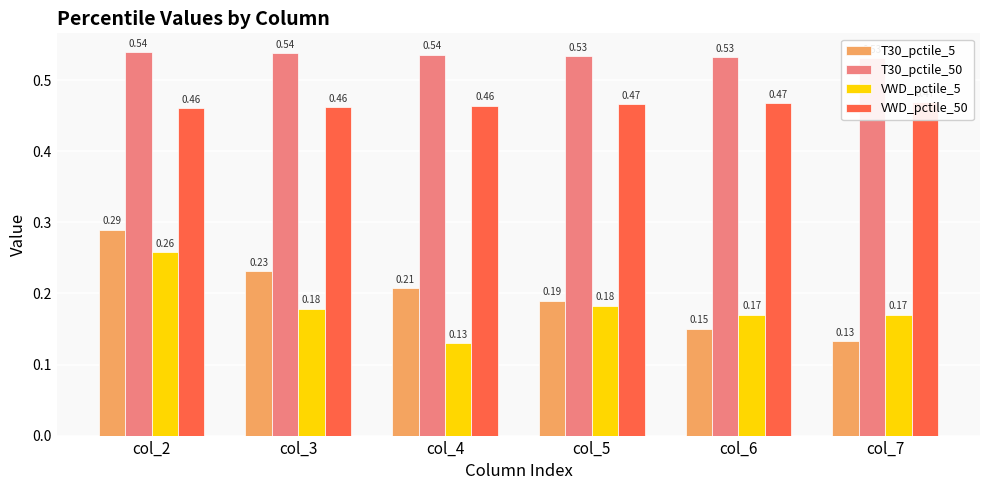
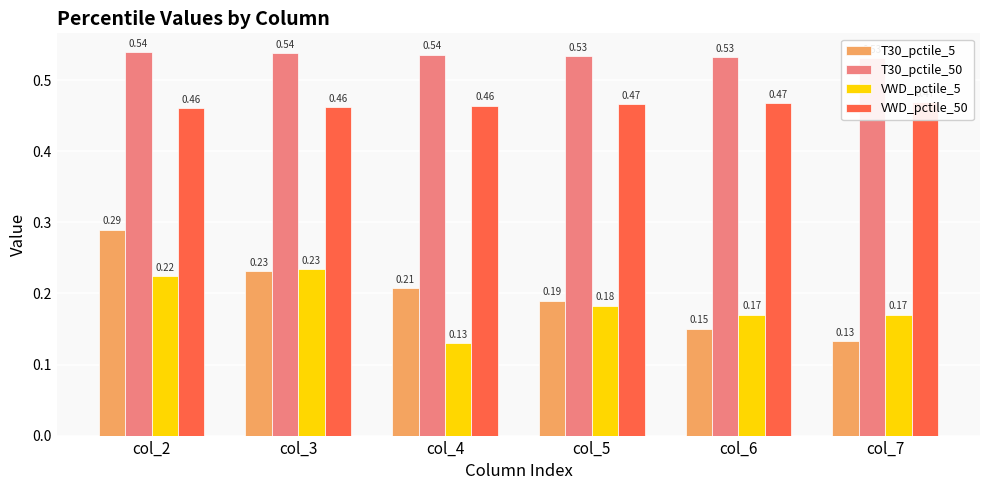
VWD_pctile_5, col_2: 0.26 -> 0.22
VWD_pctile_5, col_3: 0.18 -> 0.23
